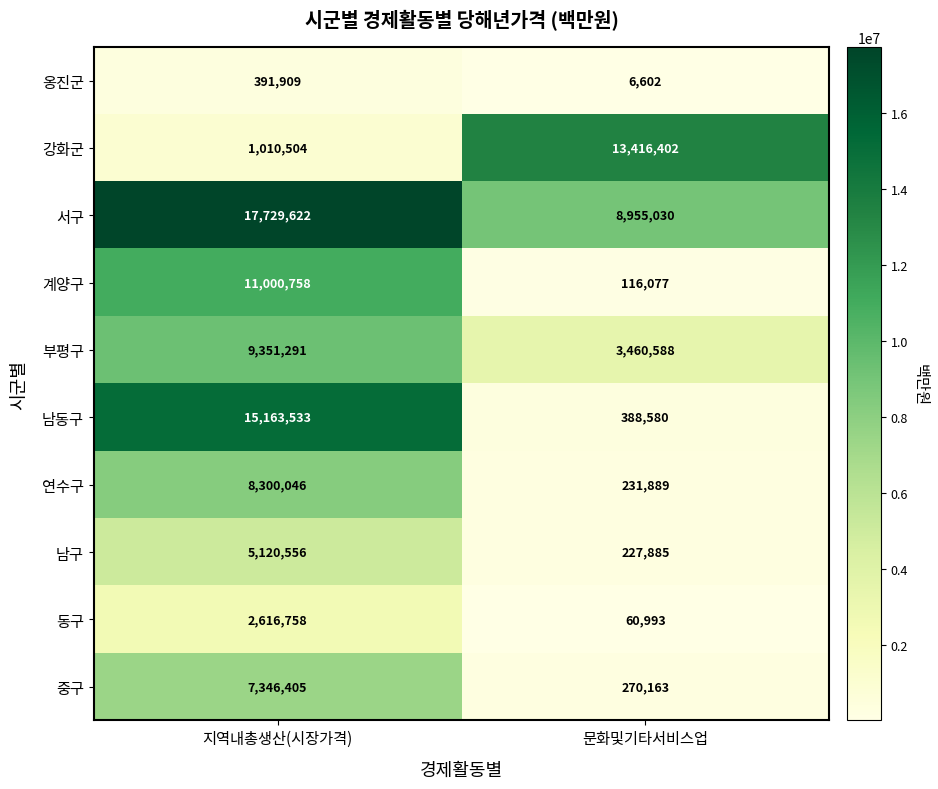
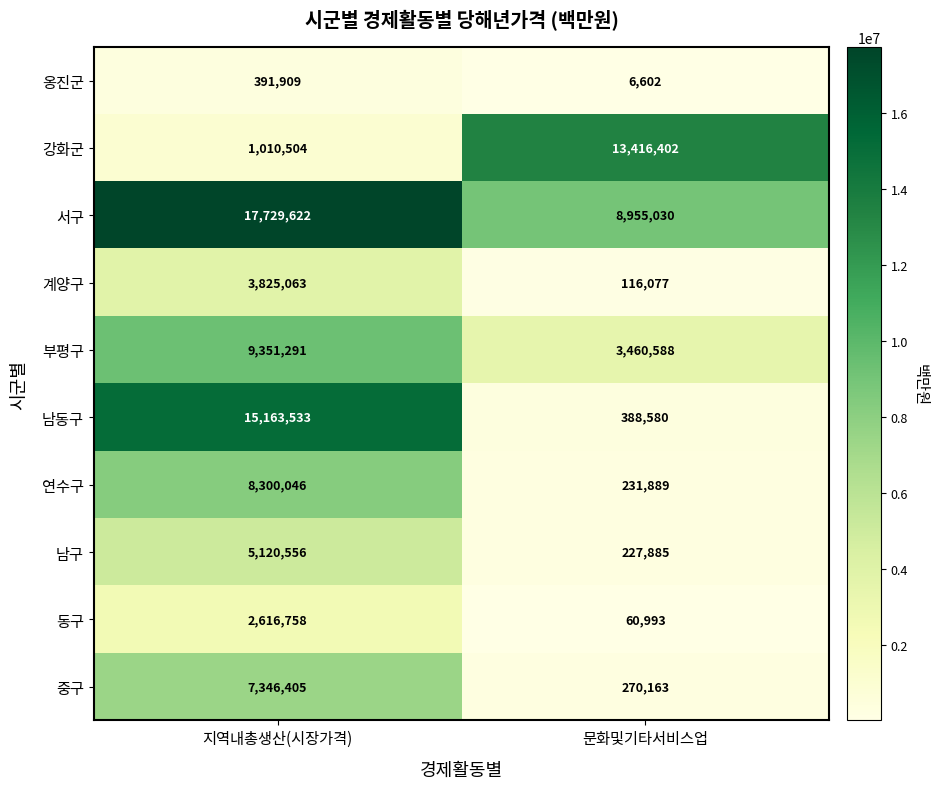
계양구, 지역내총생산(시장가격): 11,000,758 -> 3,825,063
